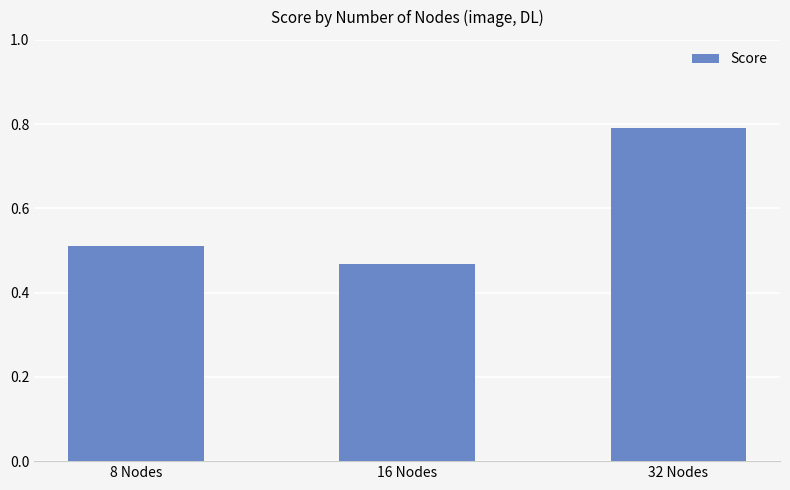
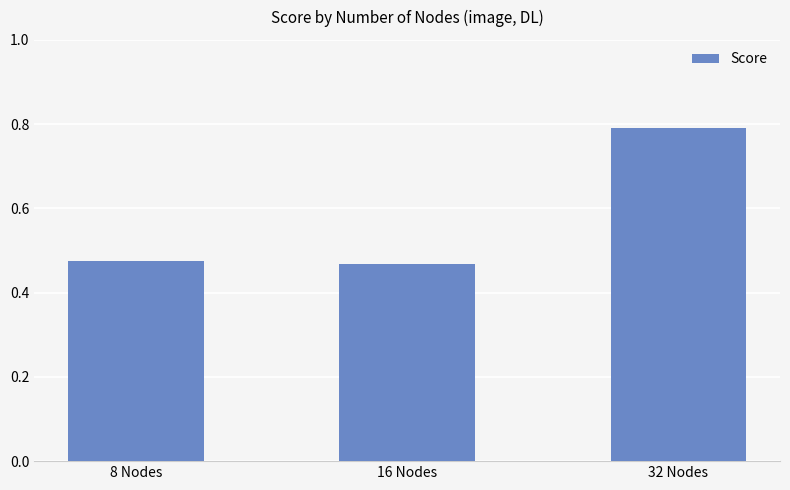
8 Nodes: 0.51 -> 0.47
